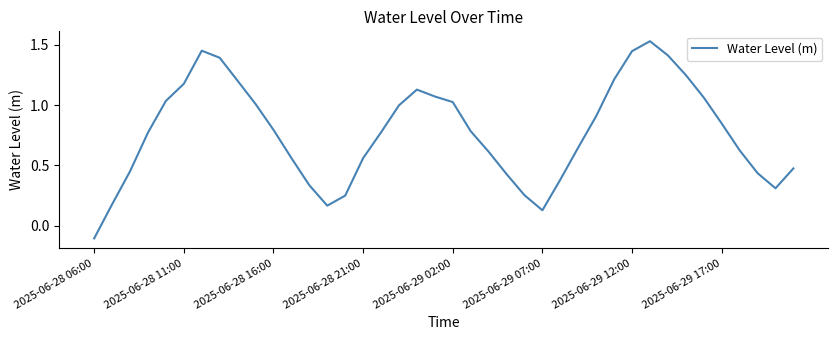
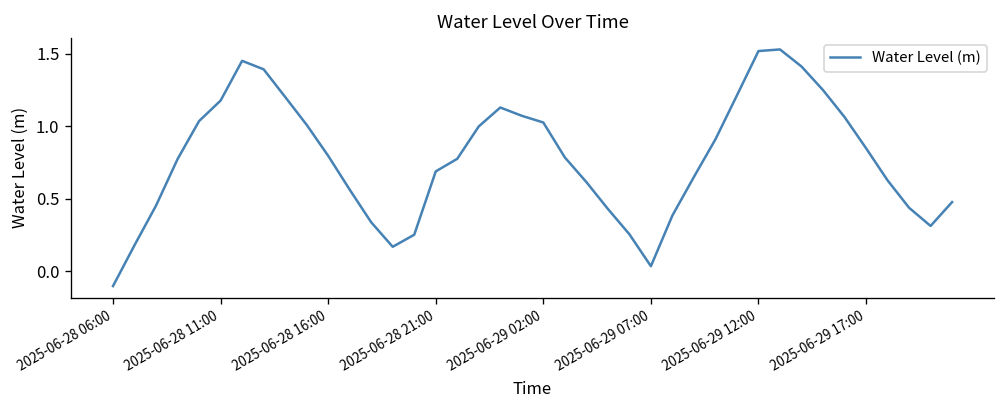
2025-06-28 21:00: 0.56 -> 0.69
2025-06-29 07:00: 0.13 -> 0.03
2025-06-29 12:00: 1.45 -> 1.52
